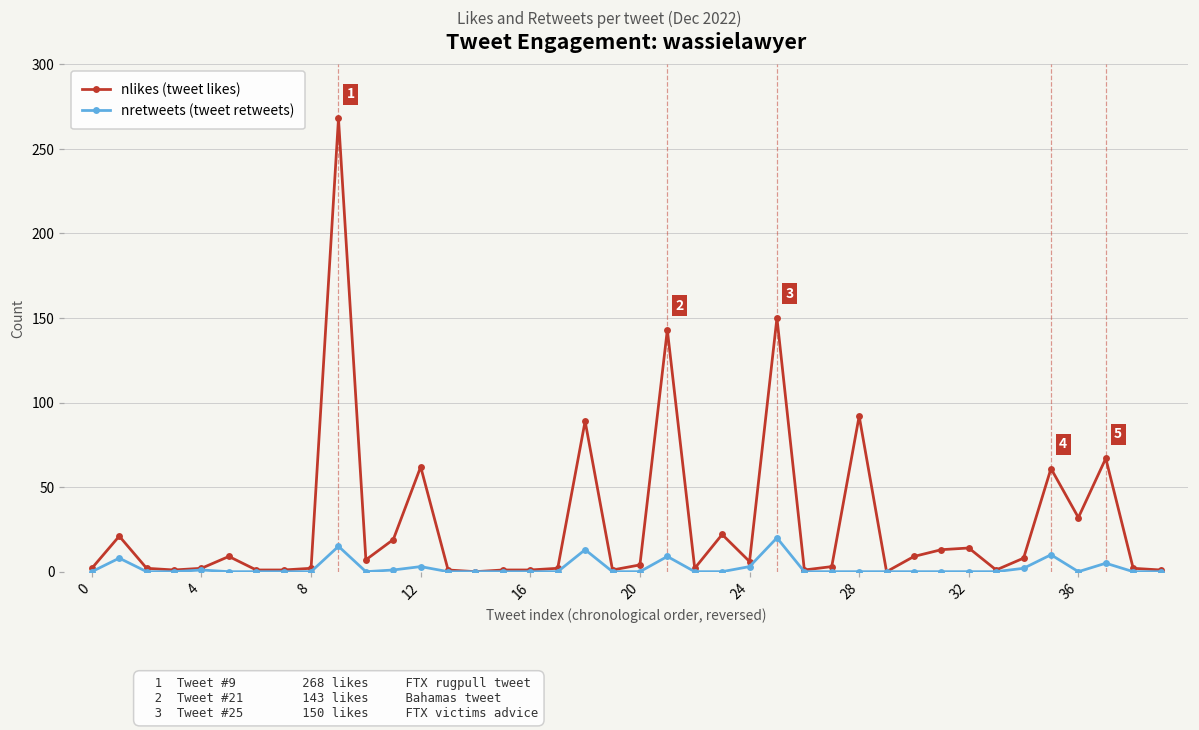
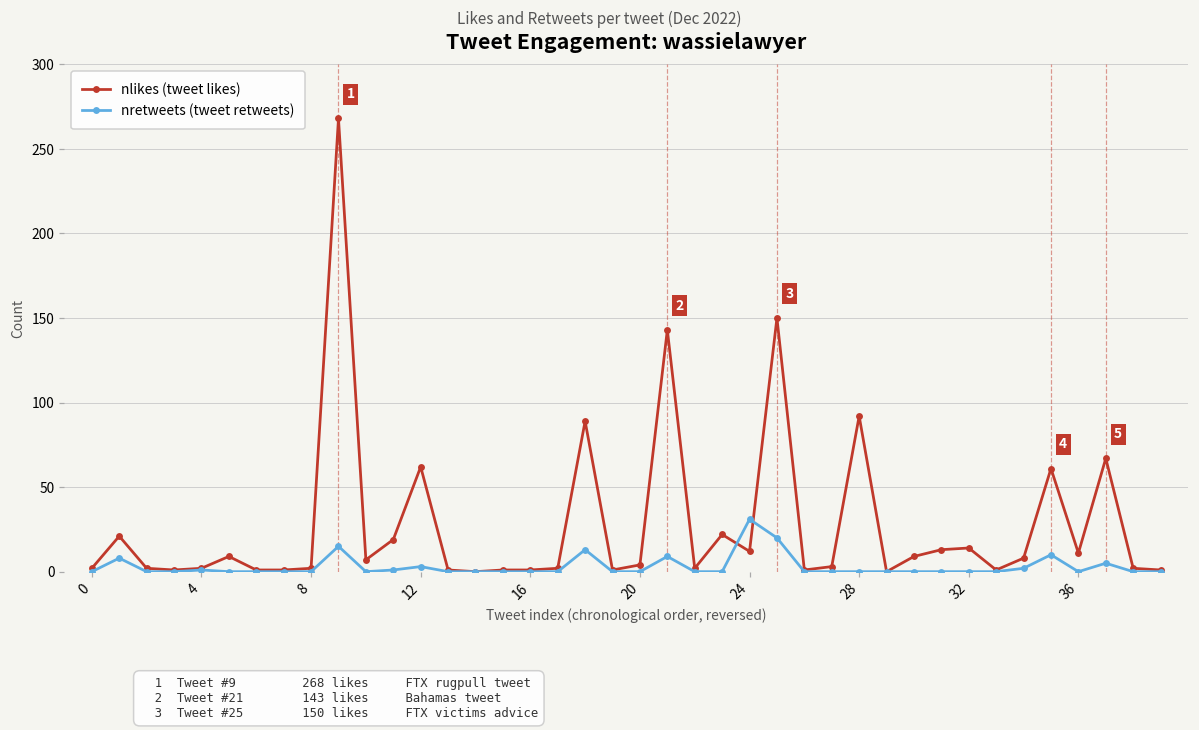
nlikes (tweet likes), 24: 6 -> 12
nretweets (tweet retweets), 24: 3 -> 31
nlikes (tweet likes), 36: 32 -> 11
